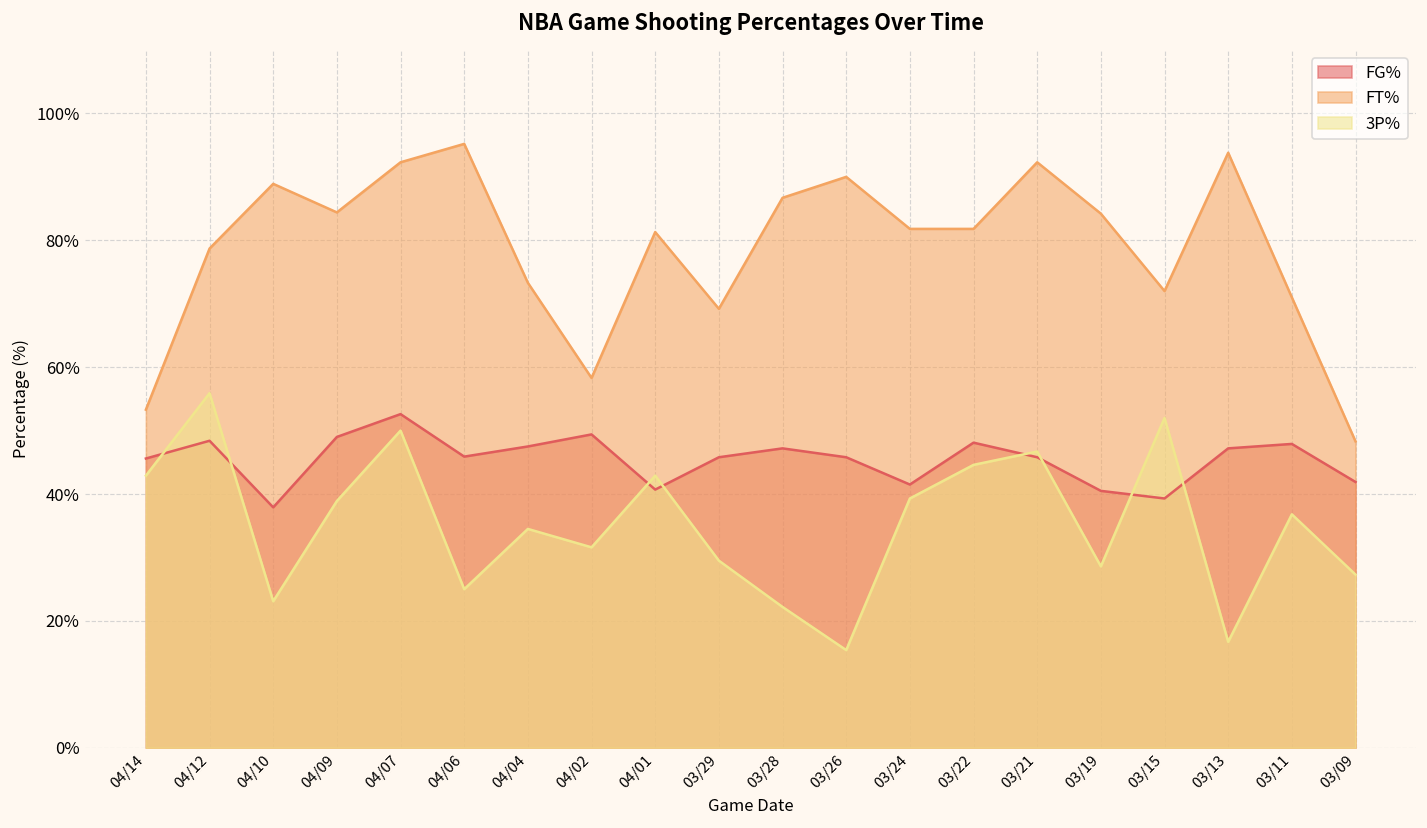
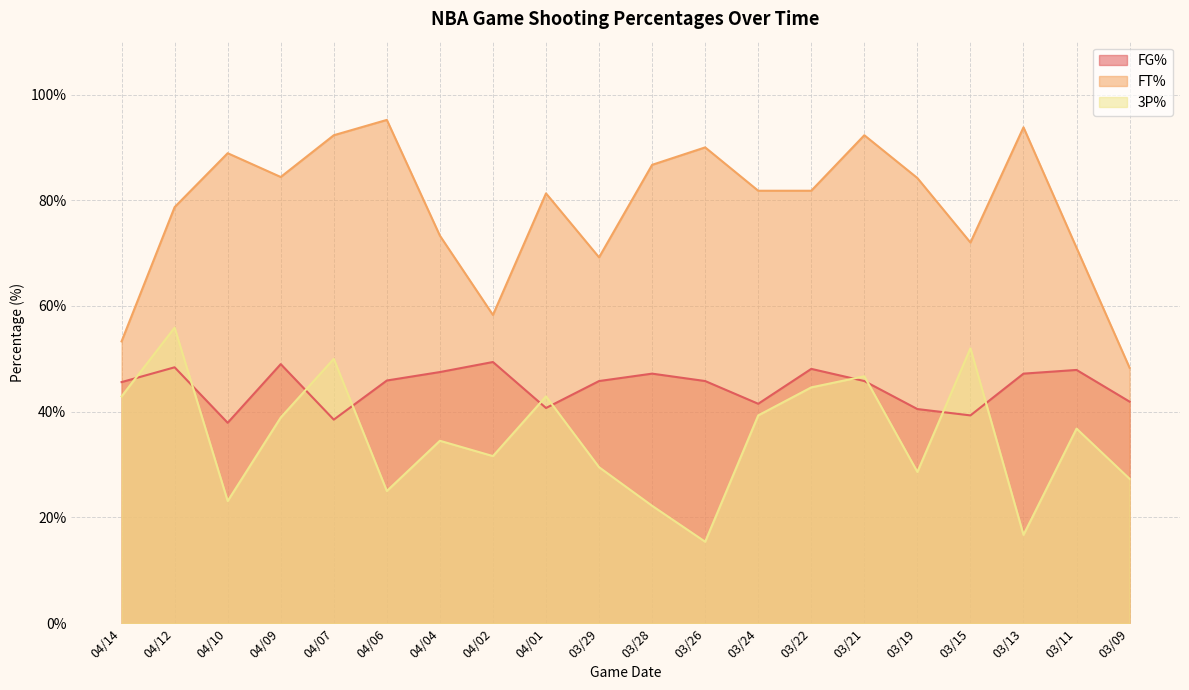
FG%, 04/07: 53% -> 39%
